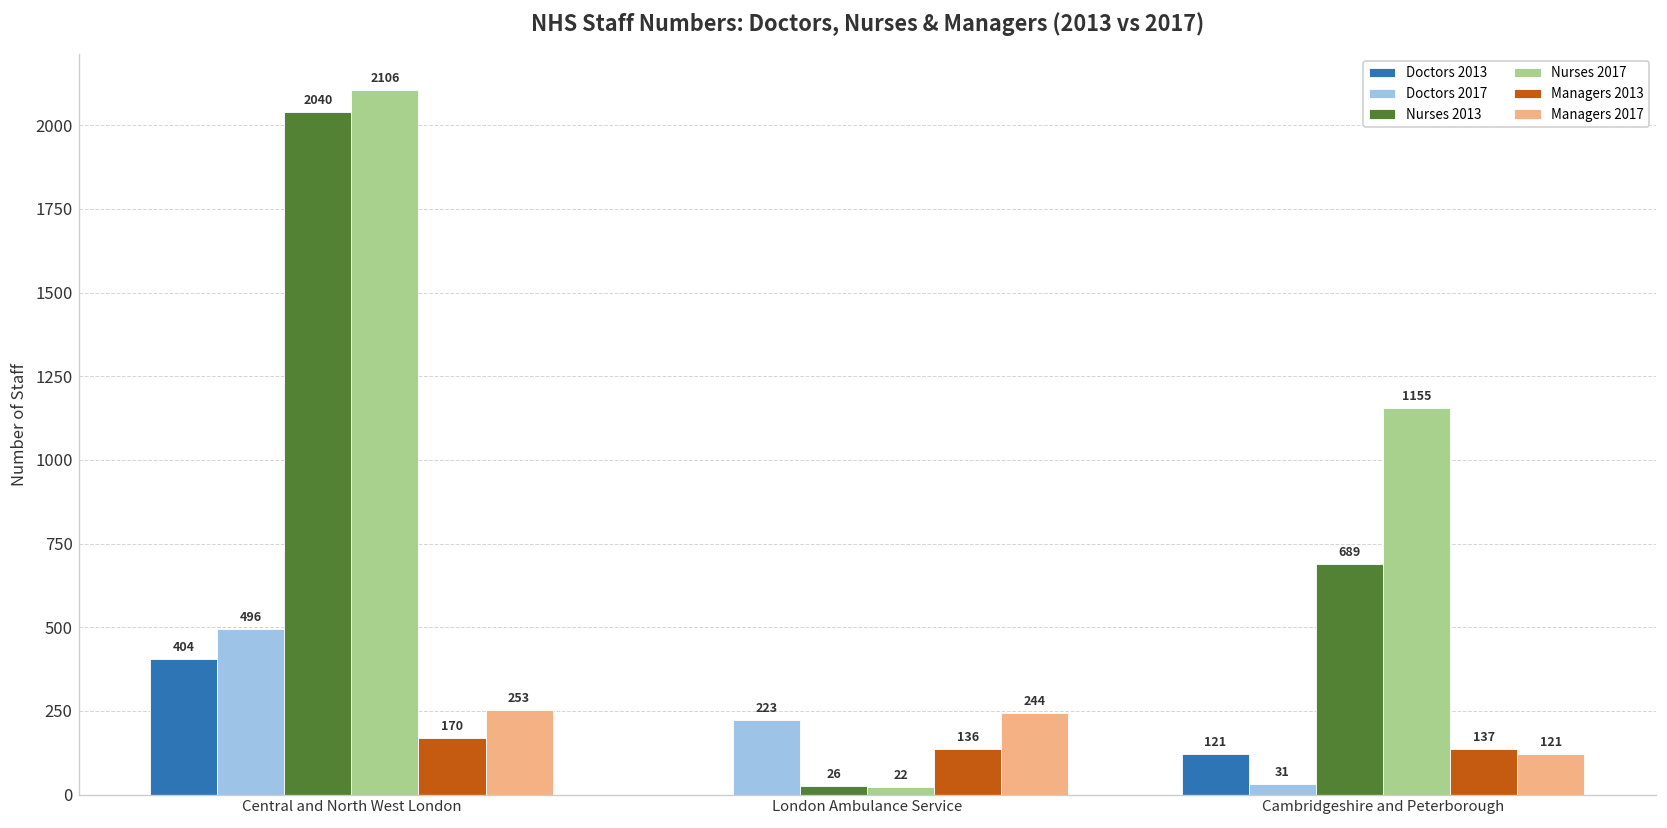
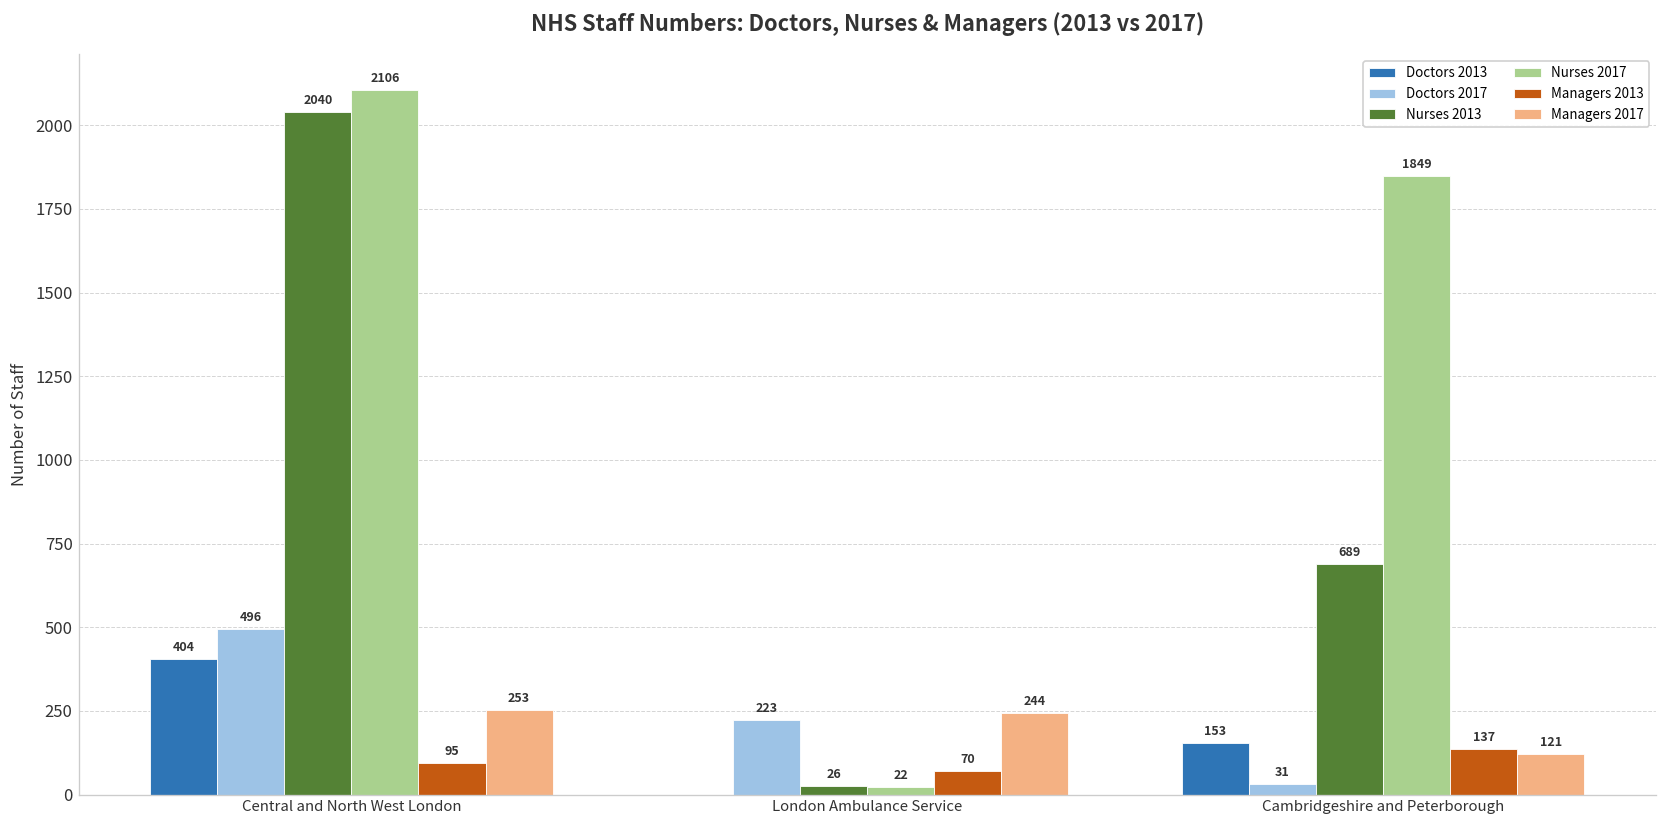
Managers 2013, Central and North West London: 170 -> 95
Managers 2013, London Ambulance Service: 136 -> 70
Doctors 2013, Cambridgeshire and Peterborough: 121 -> 153
Nurses 2017, Cambridgeshire and Peterborough: 1155 -> 1849
